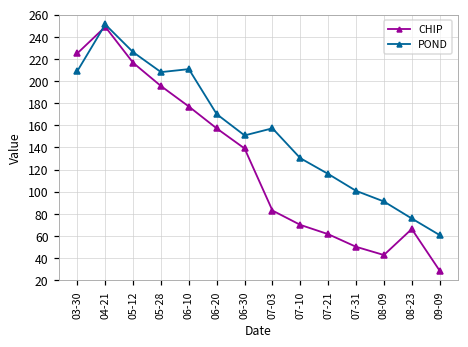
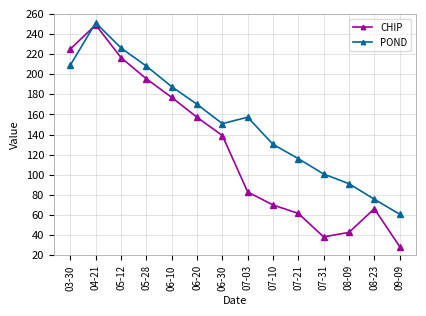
POND, 06-10: 211 -> 188
CHIP, 07-31: 50 -> 38
